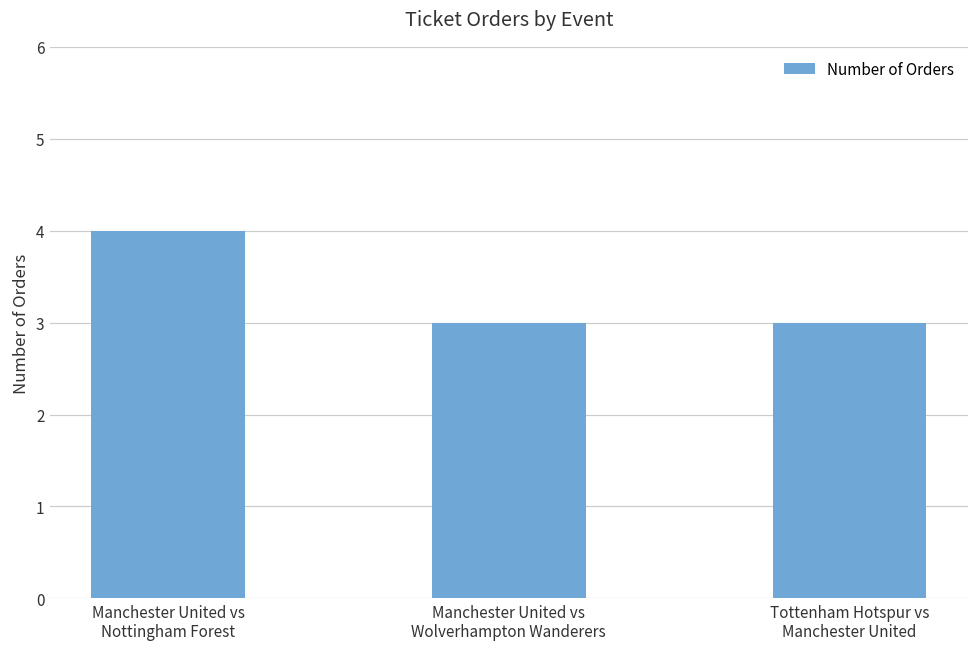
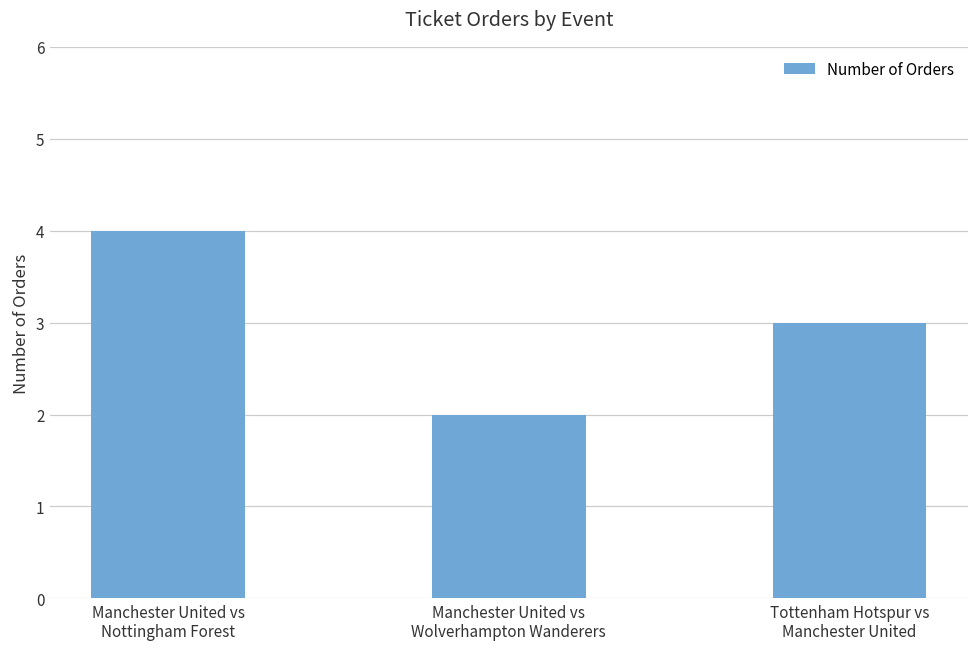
Manchester United vs Wolverhampton Wanderers: 3 -> 2
